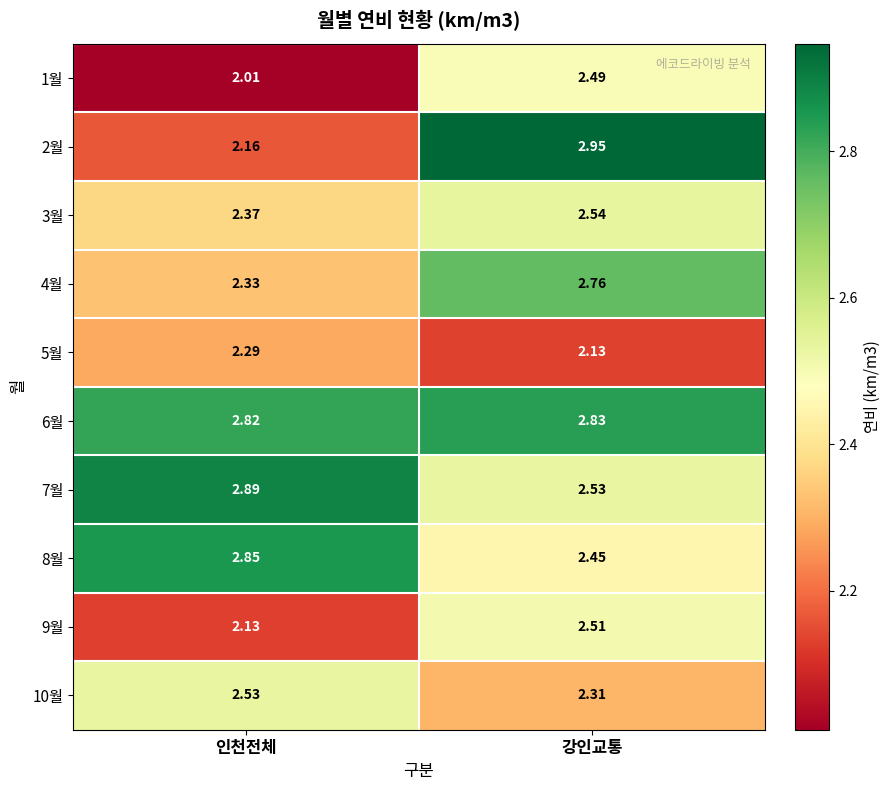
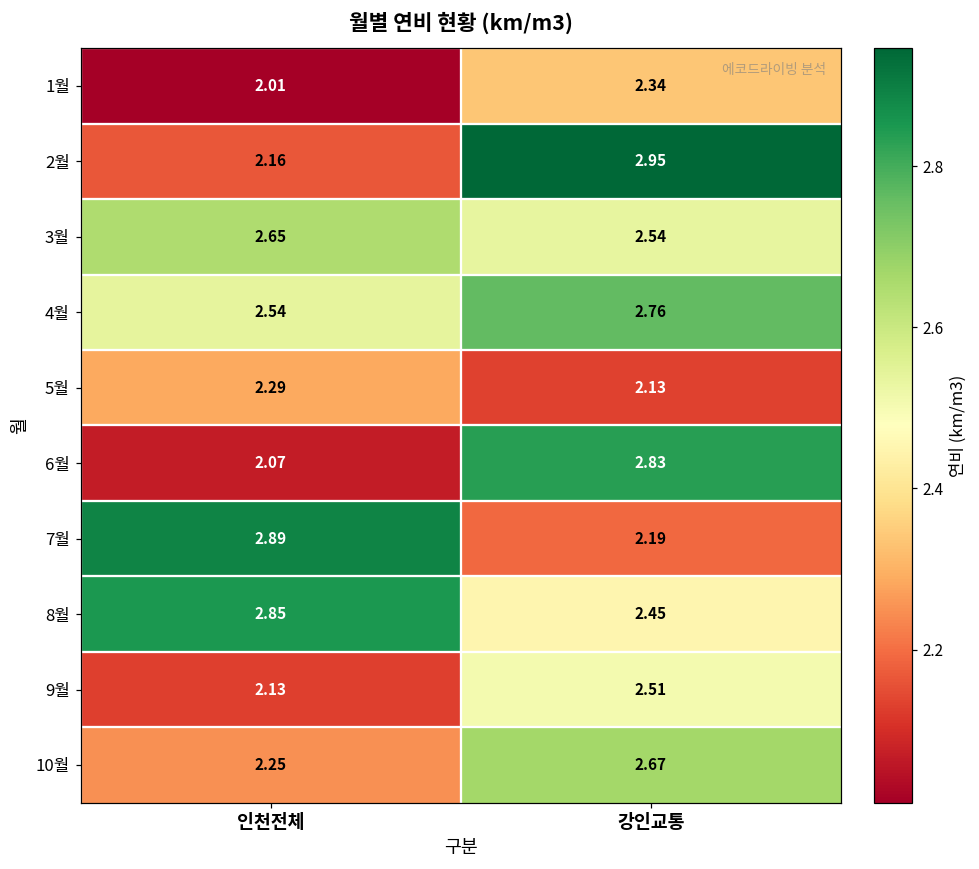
1월, 강인교통: 2.49 -> 2.34
3월, 인천전체: 2.37 -> 2.65
4월, 인천전체: 2.33 -> 2.54
6월, 인천전체: 2.82 -> 2.07
7월, 강인교통: 2.53 -> 2.19
10월, 인천전체: 2.53 -> 2.25
10월, 강인교통: 2.31 -> 2.67
